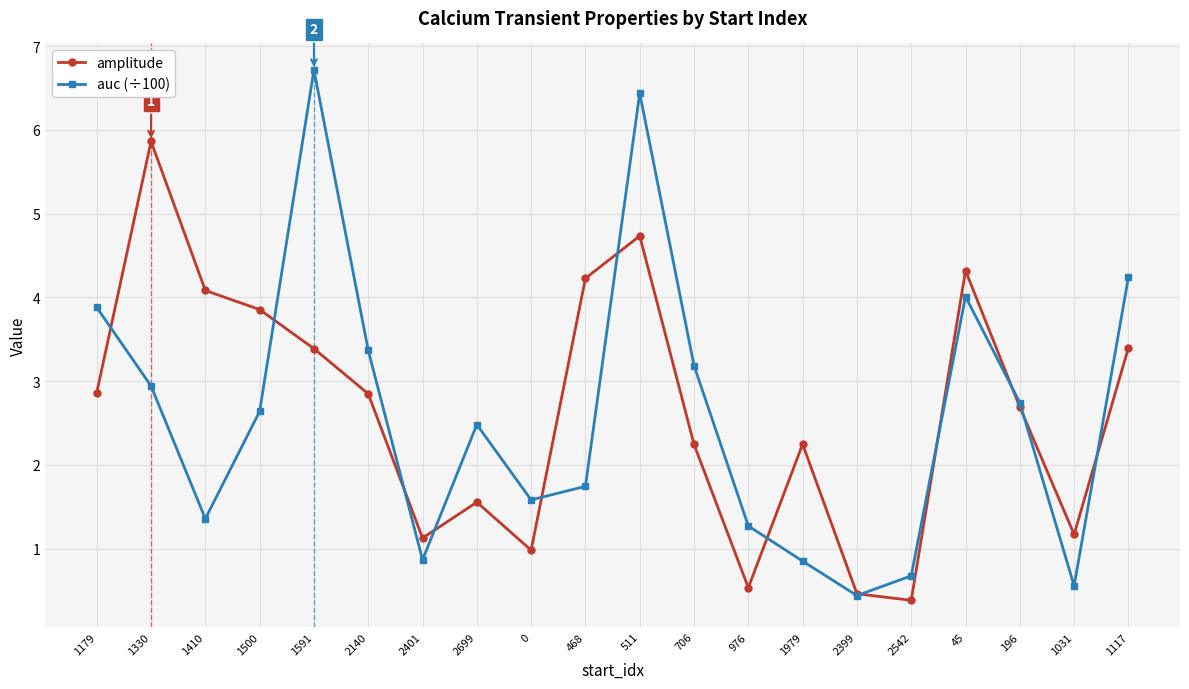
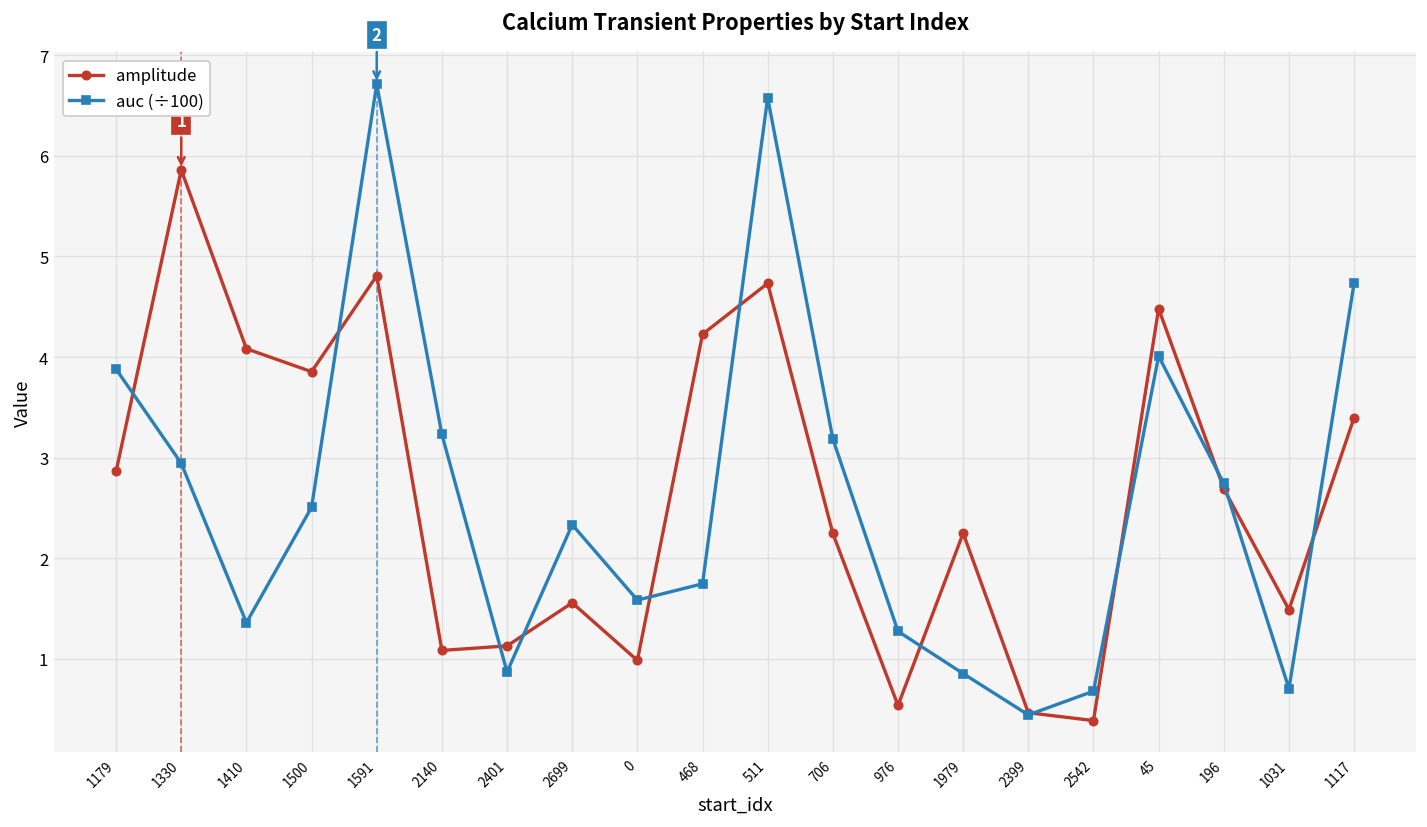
auc (÷100), 1500: 2.6 -> 2.5
amplitude, 1591: 3.4 -> 4.8
amplitude, 2140: 2.8 -> 1.1
auc (÷100), 2140: 3.4 -> 3.2
auc (÷100), 2699: 2.5 -> 2.3
auc (÷100), 511: 6.4 -> 6.6
amplitude, 45: 4.3 -> 4.5
amplitude, 1031: 1.2 -> 1.5
auc (÷100), 1031: 0.6 -> 0.7
auc (÷100), 1117: 4.2 -> 4.7
